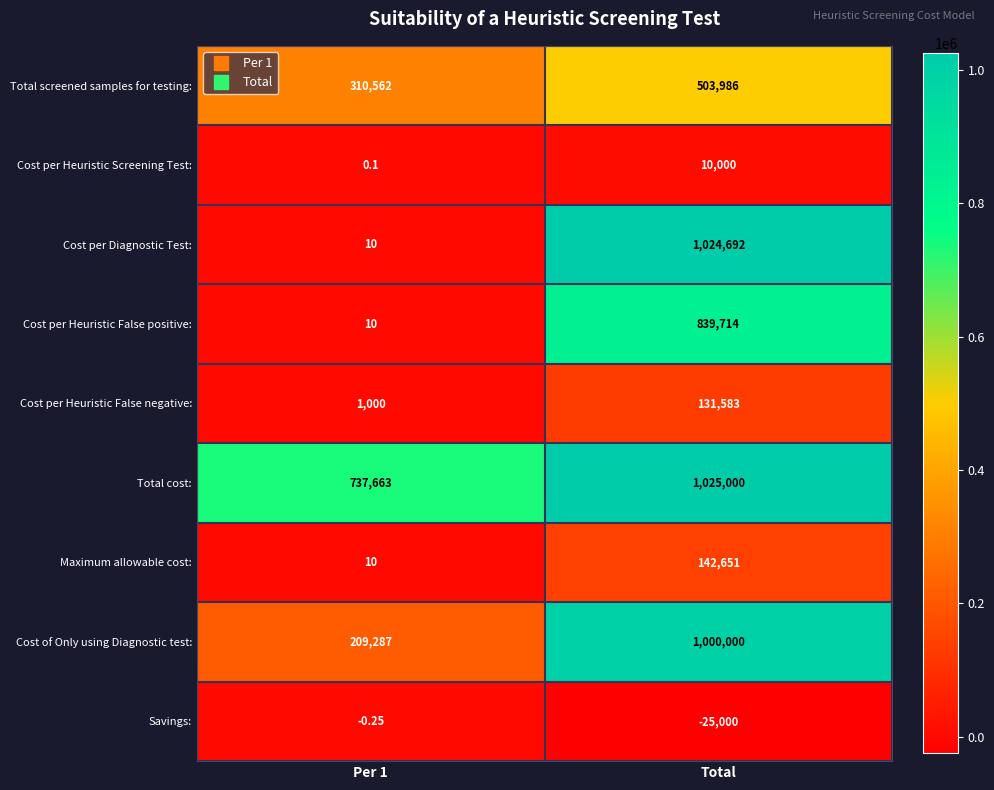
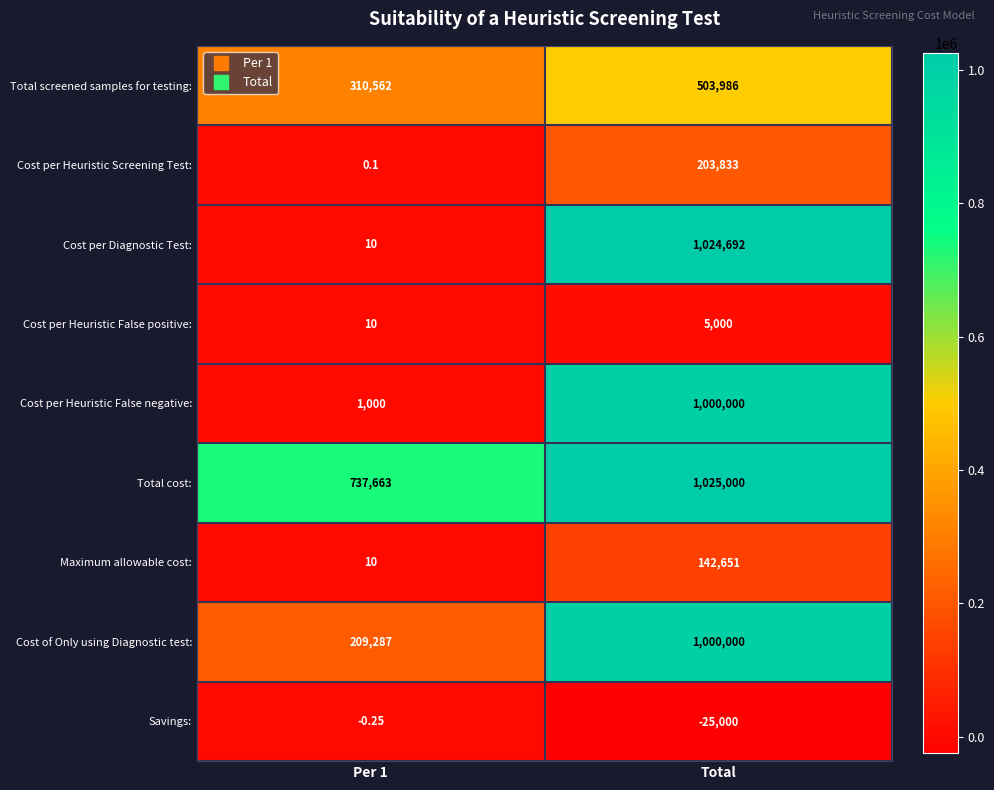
Cost per Heuristic Screening Test:, Total: 10,000 -> 203,833
Cost per Heuristic False positive:, Total: 839,714 -> 5,000
Cost per Heuristic False negative:, Total: 131,583 -> 1,000,000
